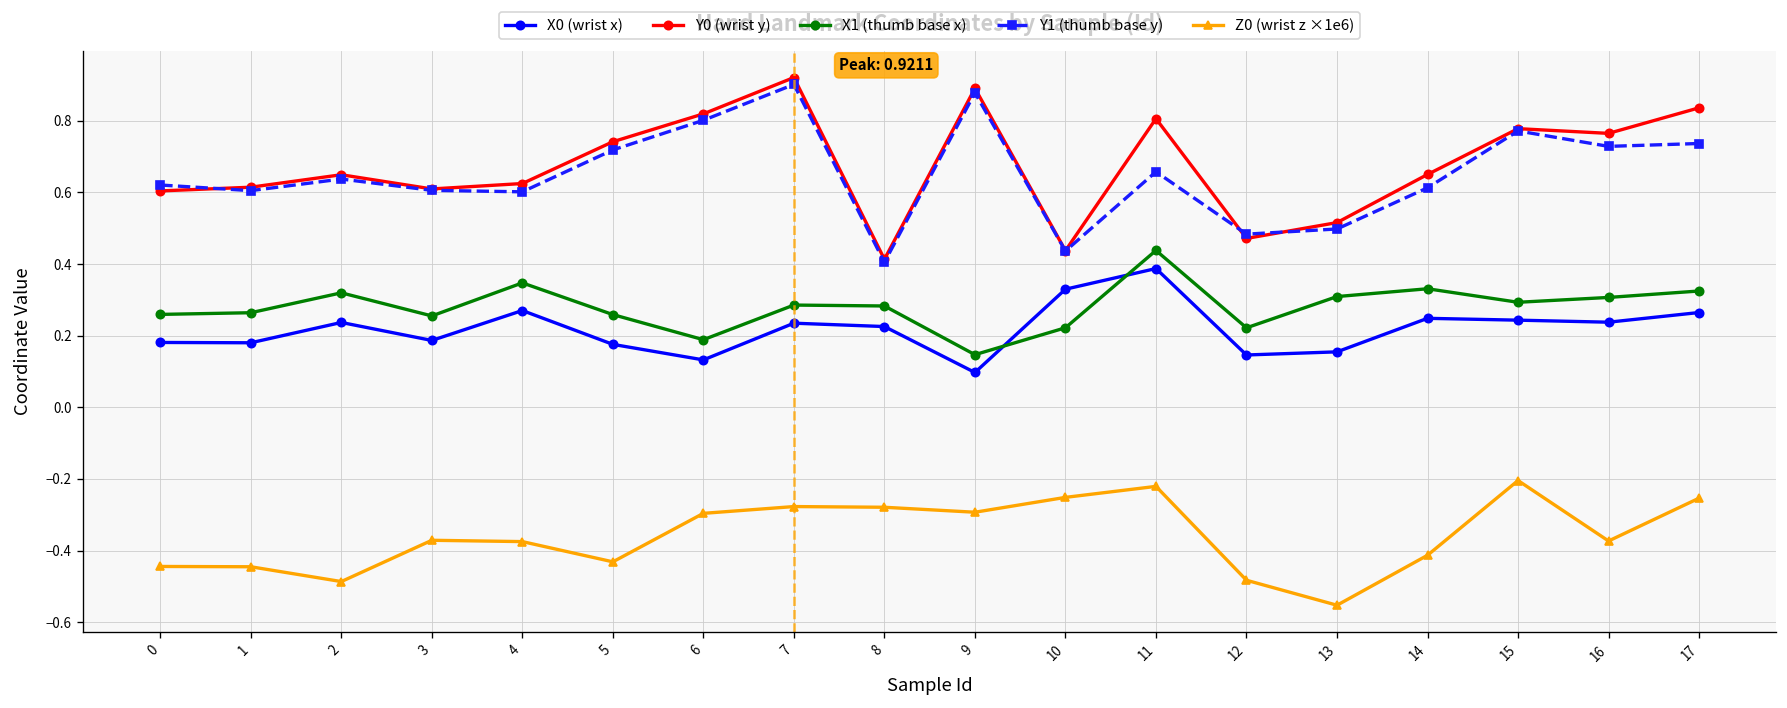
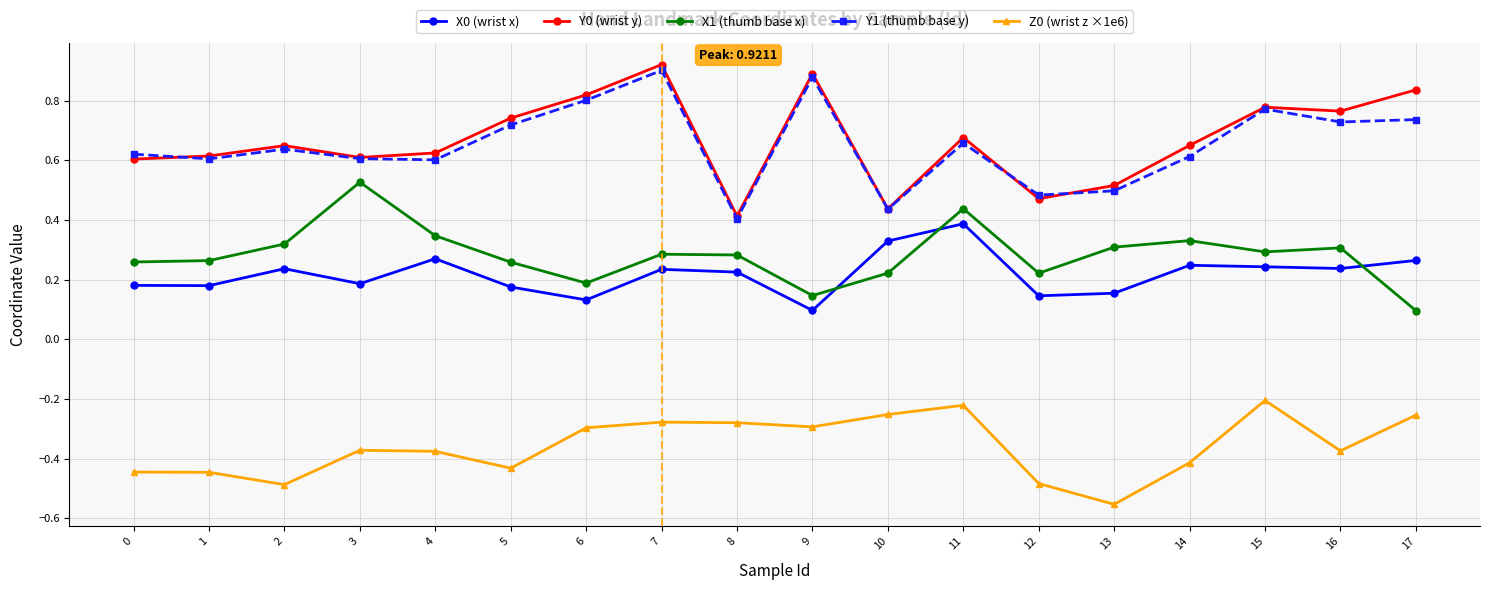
X1 (thumb base x), 3: 0.26 -> 0.53
Y0 (wrist y), 11: 0.81 -> 0.68
X1 (thumb base x), 17: 0.32 -> 0.10
